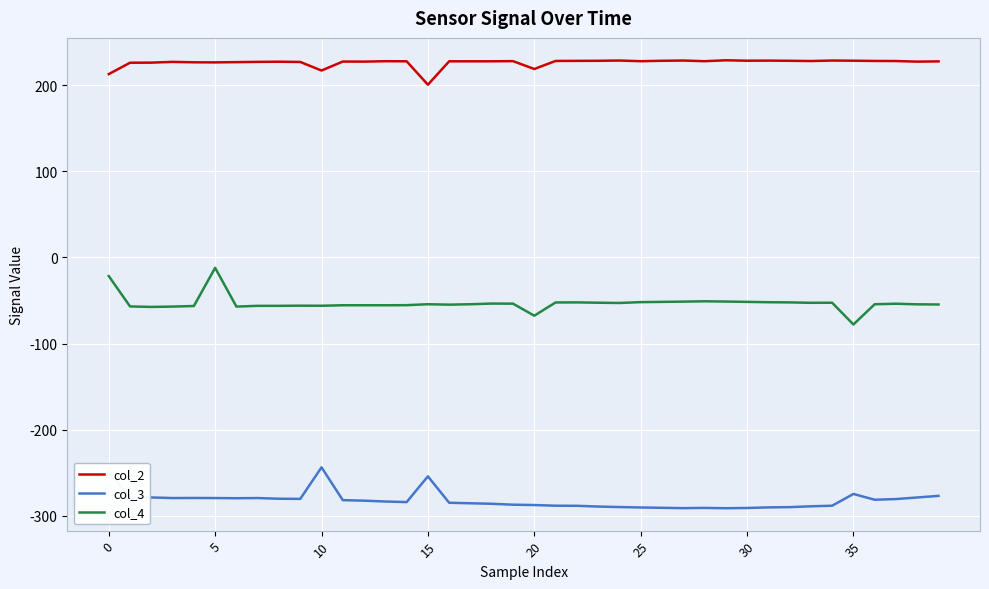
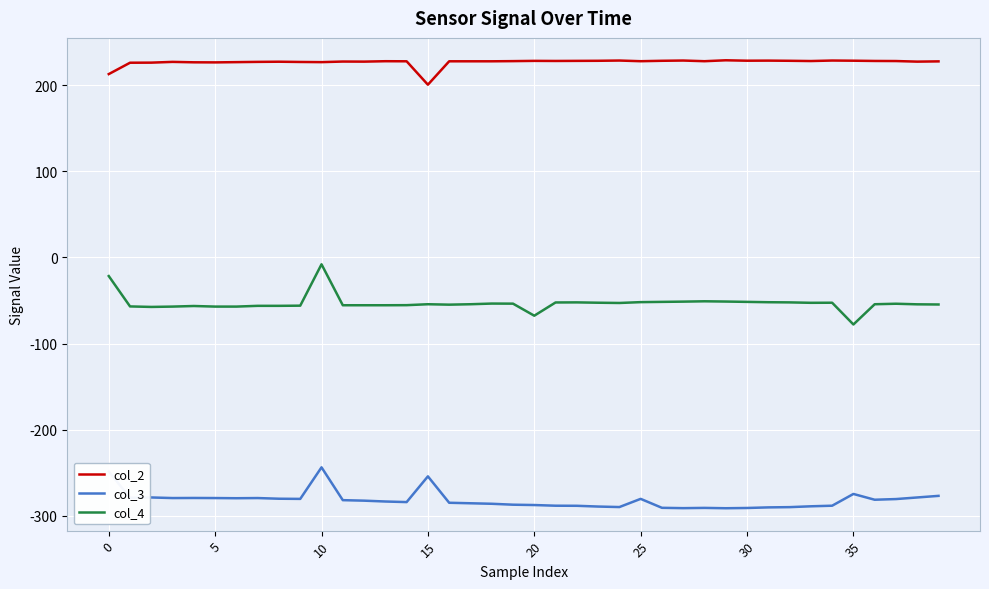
col_4, 5: -10 -> -60
col_2, 10: 220 -> 230
col_4, 10: -60 -> -10
col_2, 20: 220 -> 230
col_3, 25: -290 -> -280
